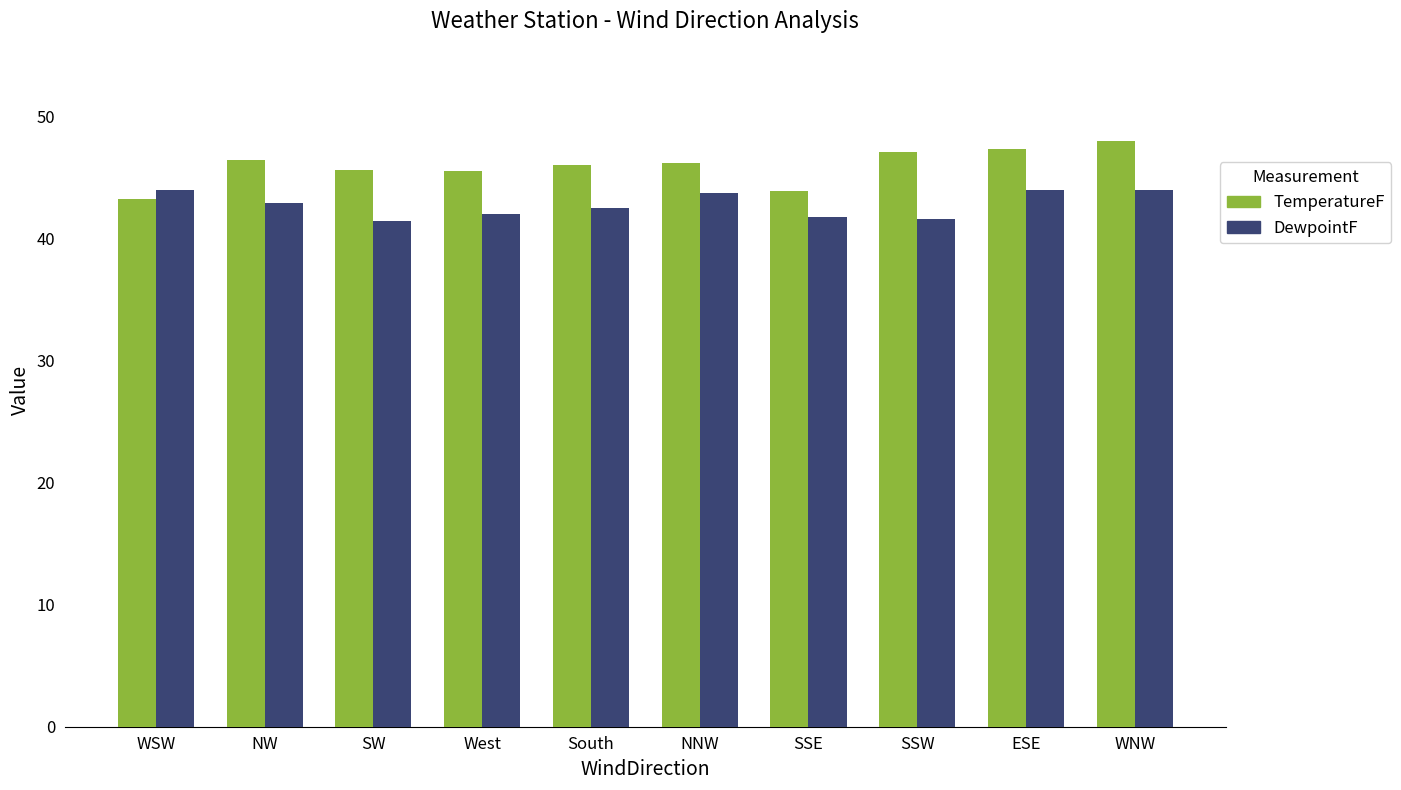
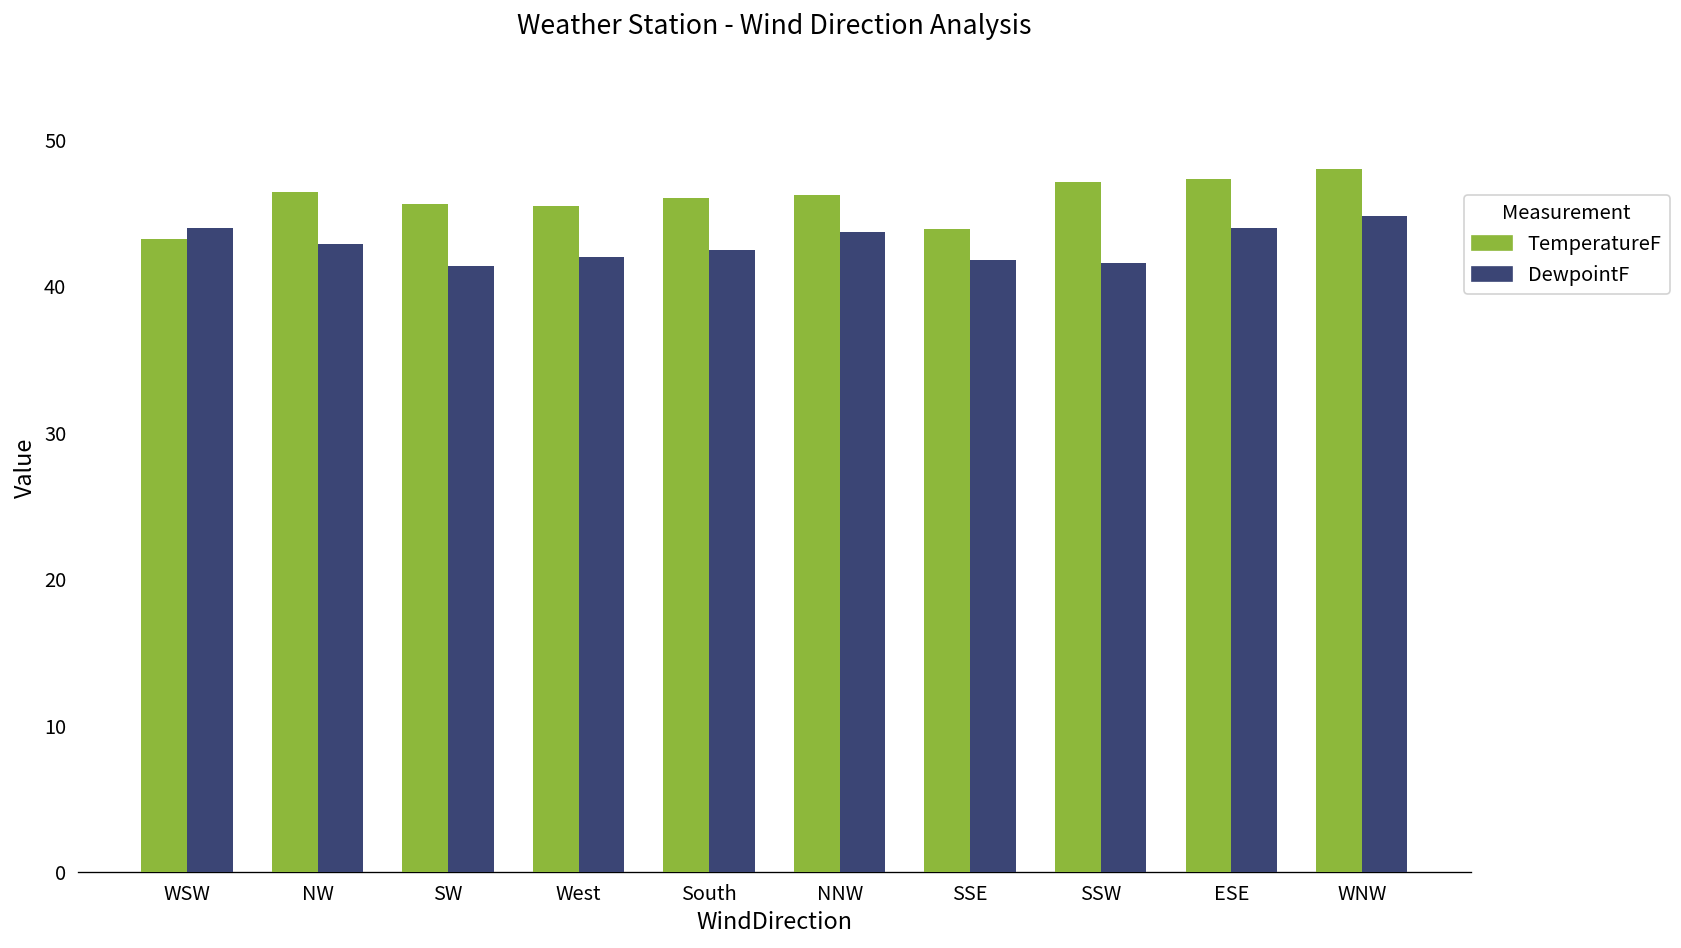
DewpointF, WNW: 44.0 -> 44.8
